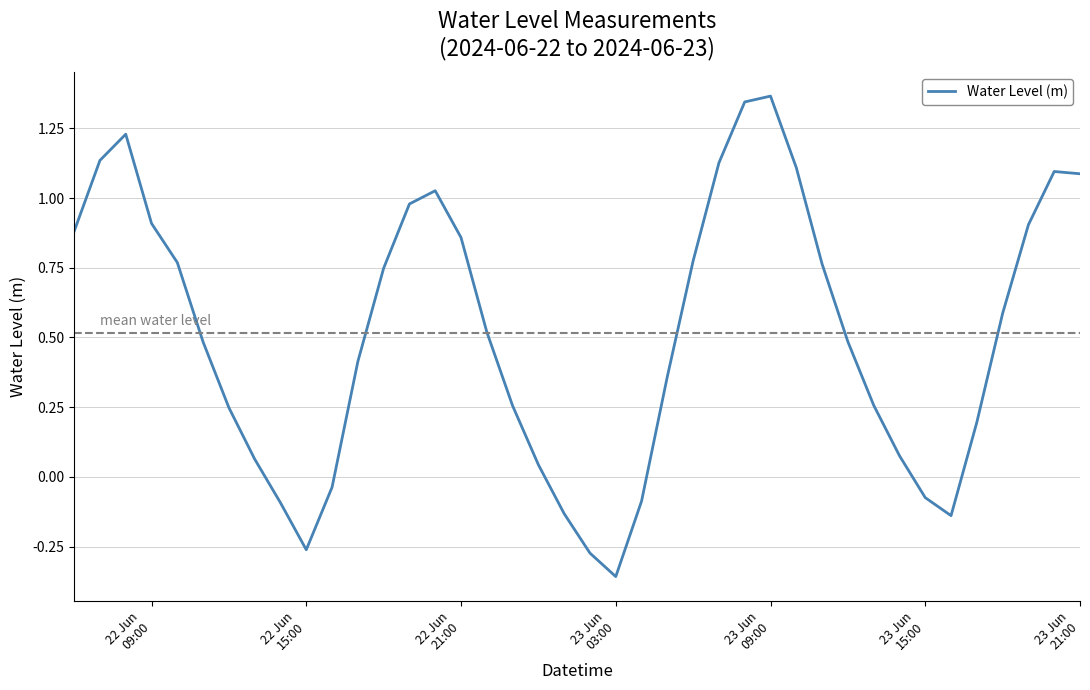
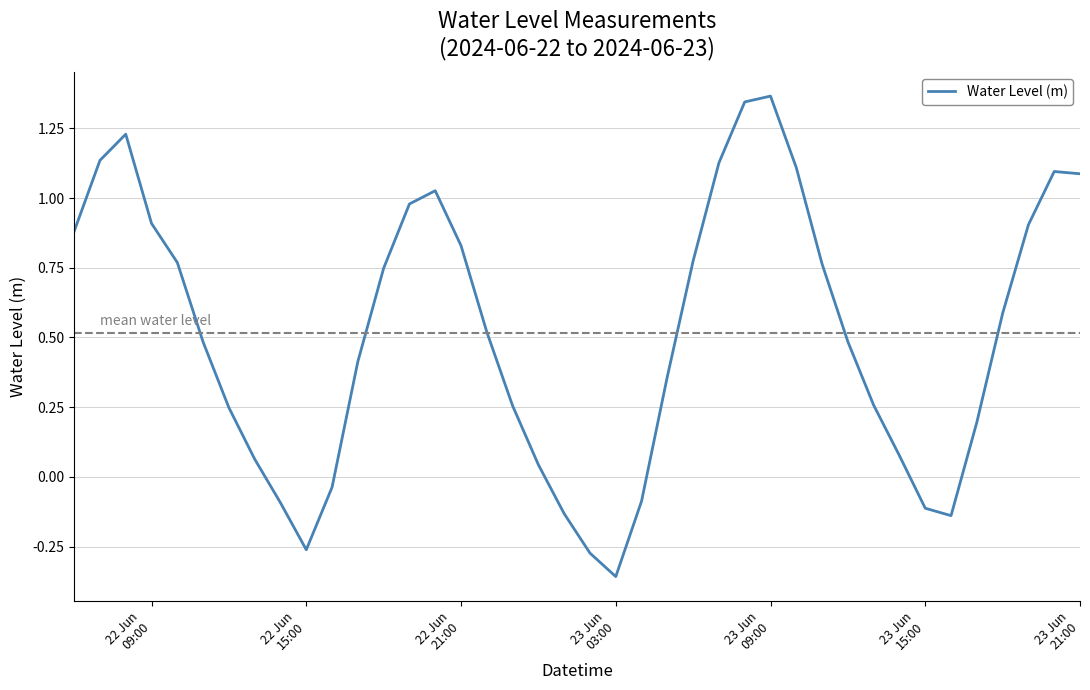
22 Jun 21:00: 0.86 -> 0.83
23 Jun 15:00: -0.07 -> -0.11
